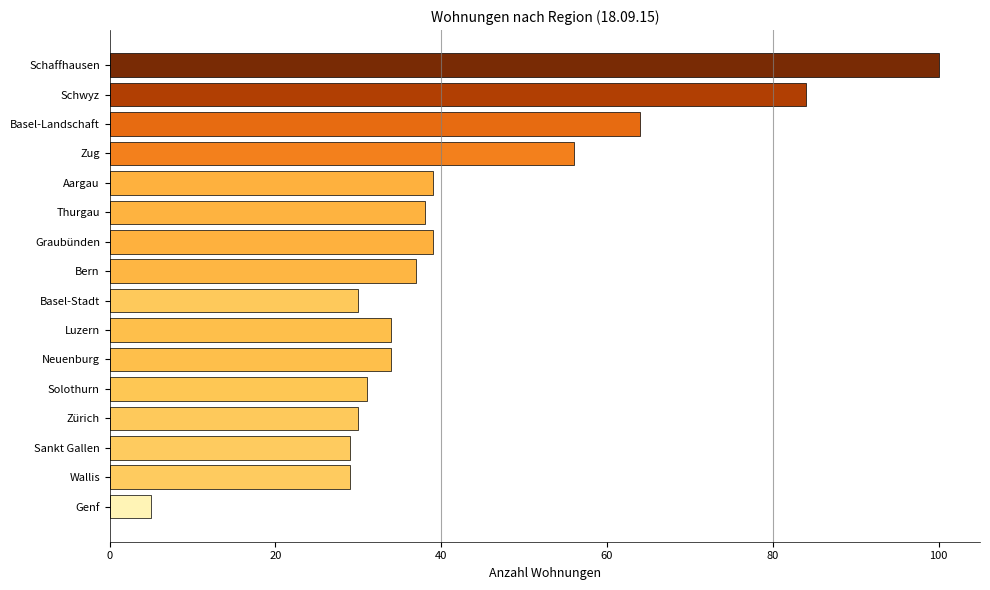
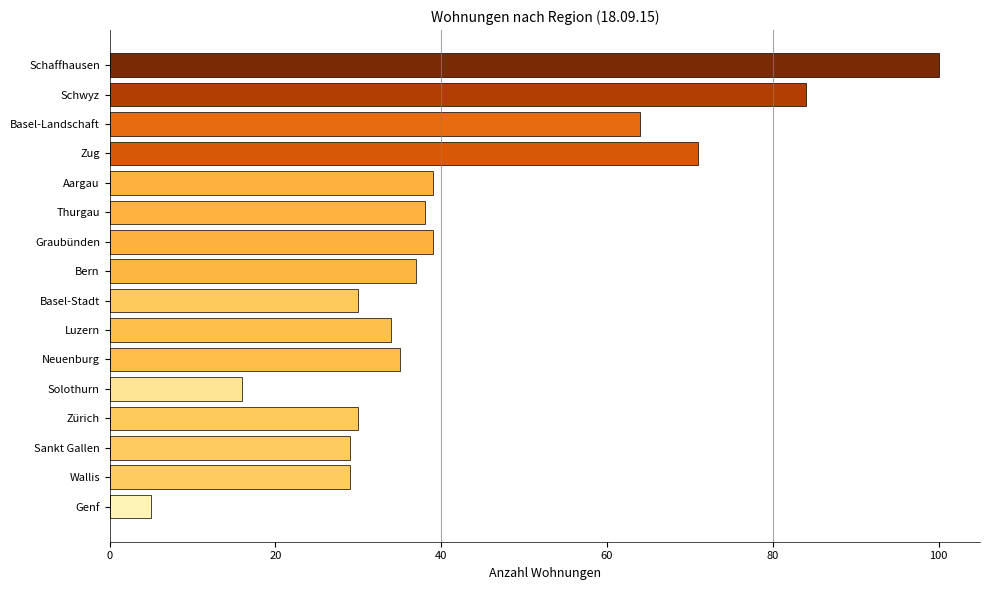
Zug: 56 -> 71
Neuenburg: 34 -> 35
Solothurn: 31 -> 16
